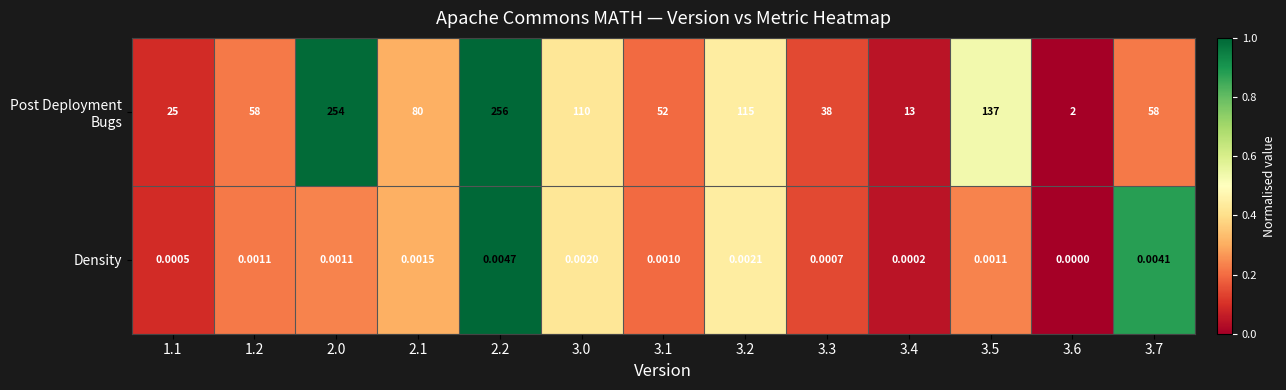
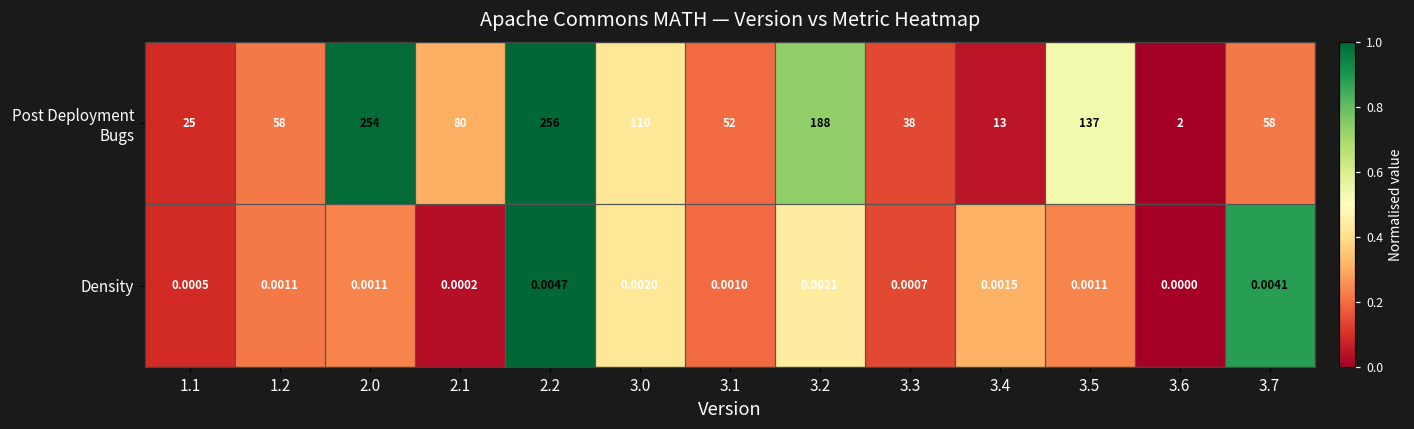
Post Deployment Bugs, 3.2: 115 -> 188
Density, 2.1: 0.0015 -> 0.0002
Density, 3.4: 0.0002 -> 0.0015
